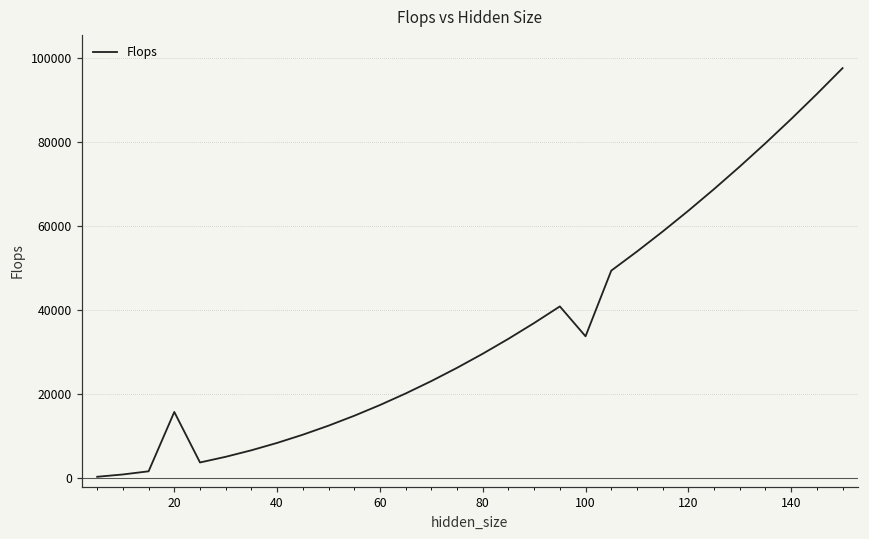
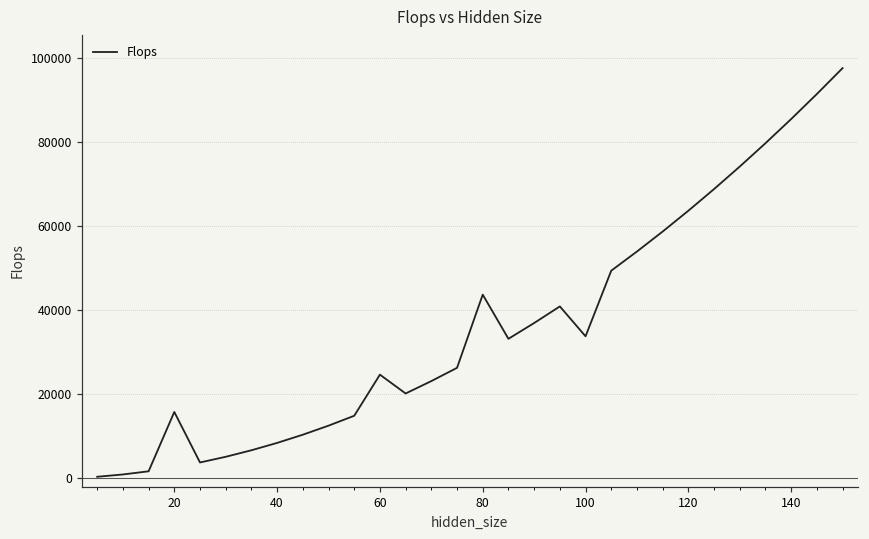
60: 17000 -> 25000
80: 30000 -> 44000
